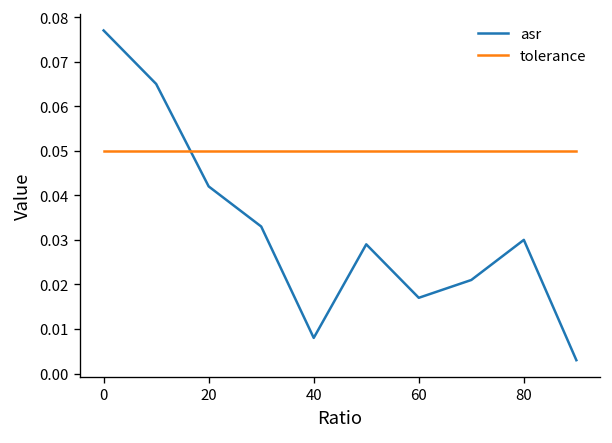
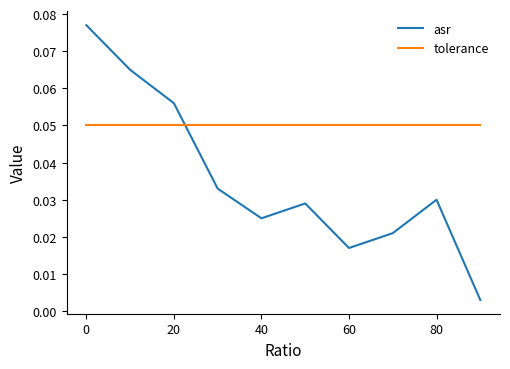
asr, 20: 0.042 -> 0.056
asr, 40: 0.008 -> 0.025
